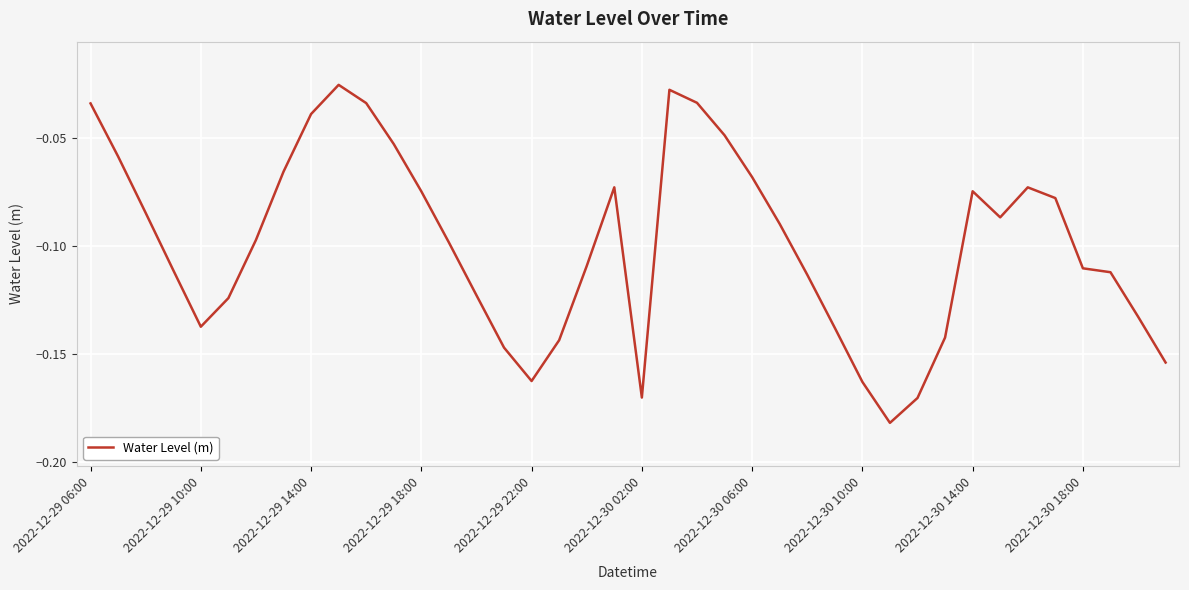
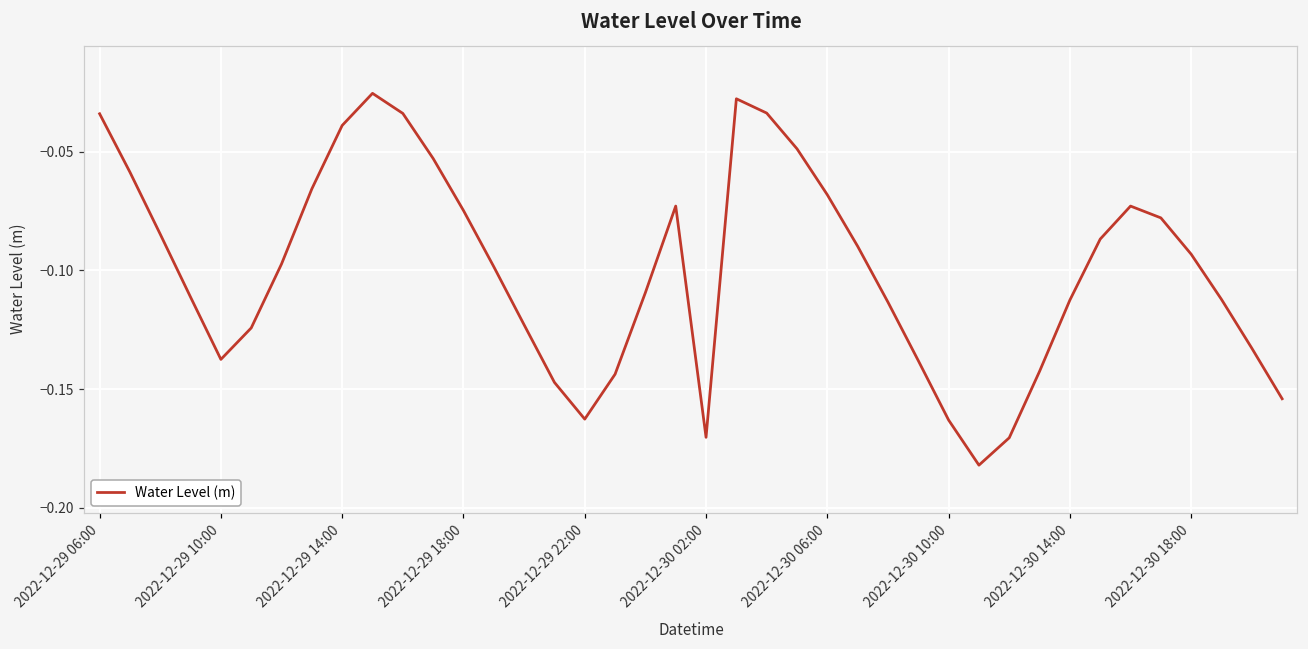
2022-12-30 14:00: -0.075 -> -0.112
2022-12-30 18:00: -0.110 -> -0.093
